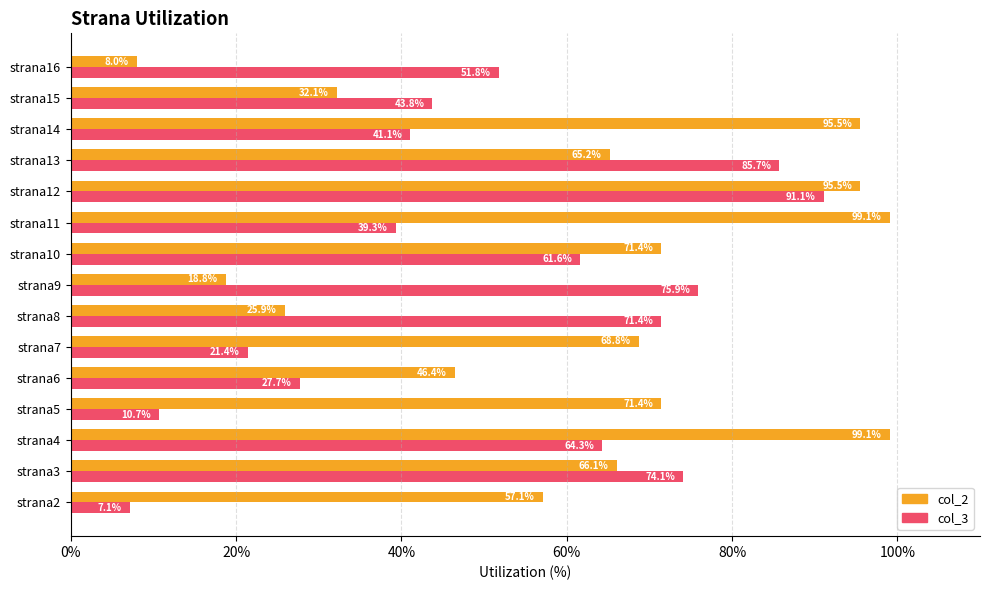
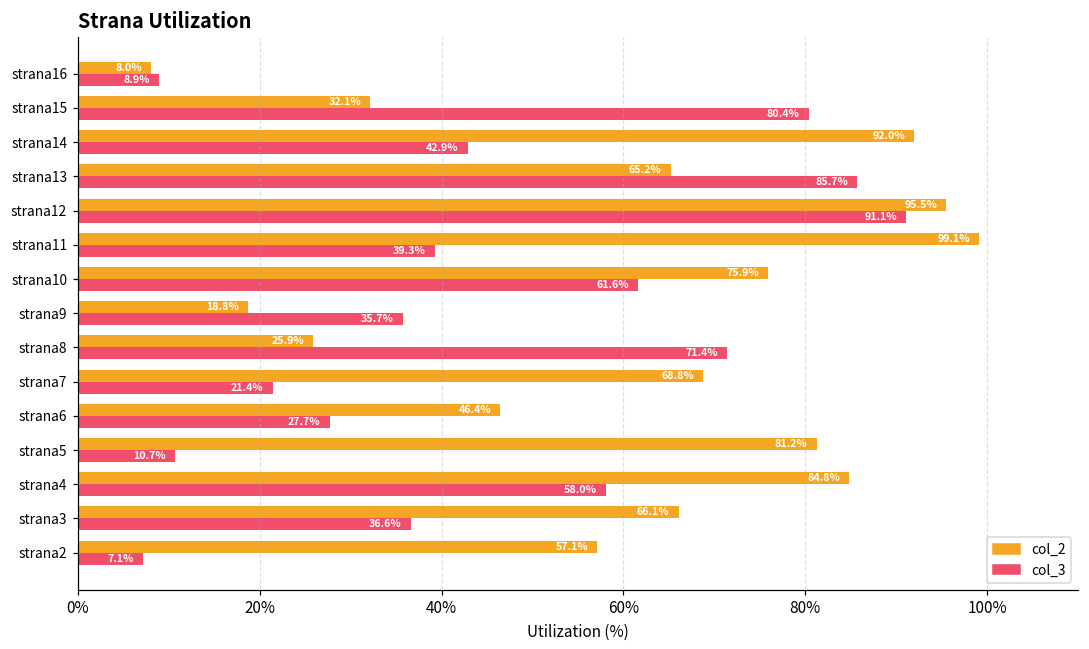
col_3, strana16: 51.8% -> 8.9%
col_3, strana15: 43.8% -> 80.4%
col_2, strana14: 95.5% -> 92.0%
col_3, strana14: 41.1% -> 42.9%
col_2, strana10: 71.4% -> 75.9%
col_3, strana9: 75.9% -> 35.7%
col_2, strana5: 71.4% -> 81.2%
col_2, strana4: 99.1% -> 84.8%
col_3, strana4: 64.3% -> 58.0%
col_3, strana3: 74.1% -> 36.6%
